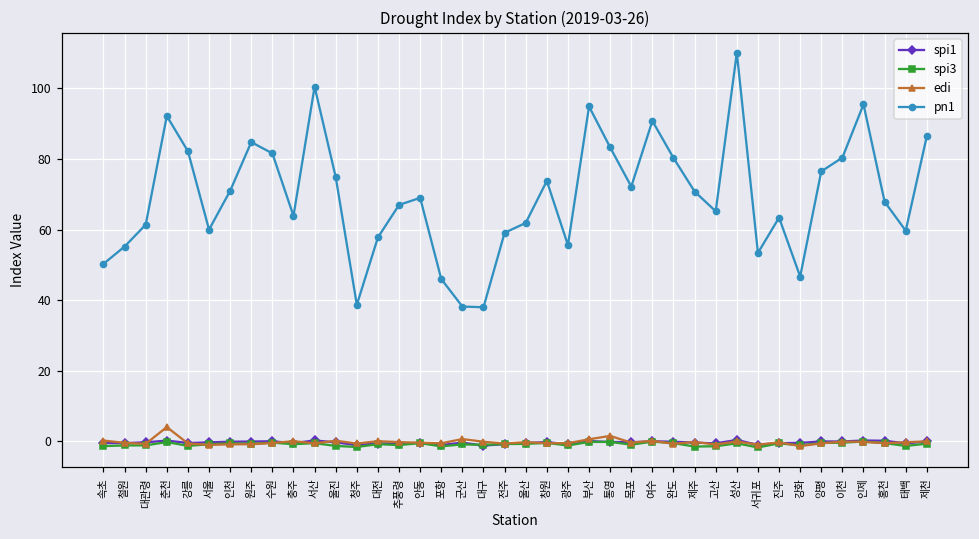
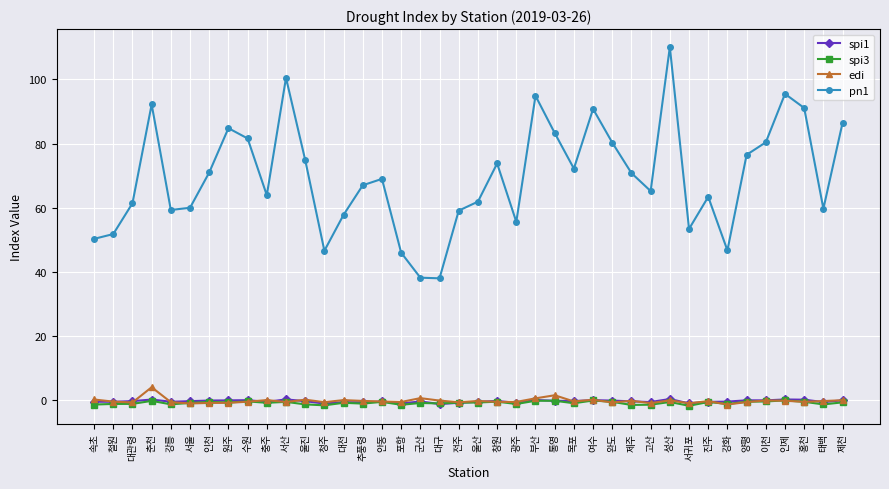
pn1, 철원: 55 -> 52
pn1, 강릉: 82 -> 59
pn1, 청주: 39 -> 47
pn1, 홍천: 68 -> 91
